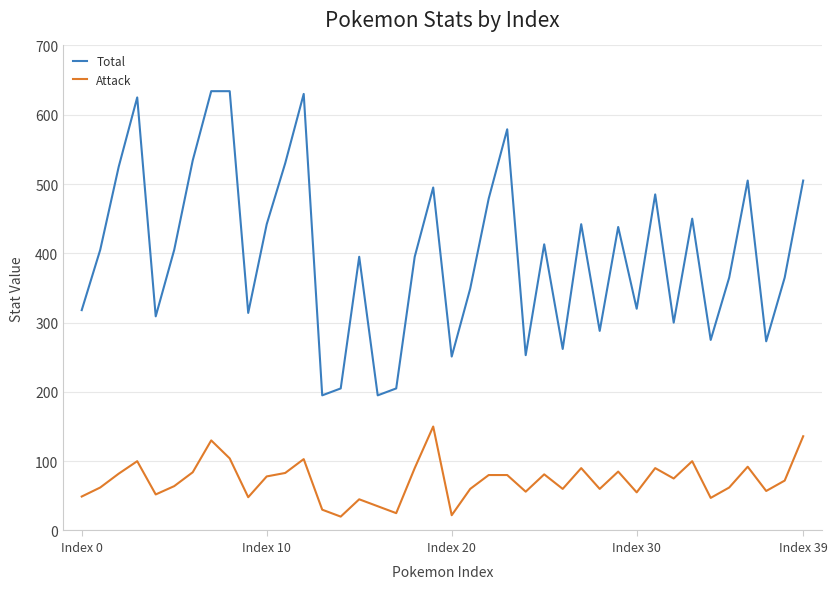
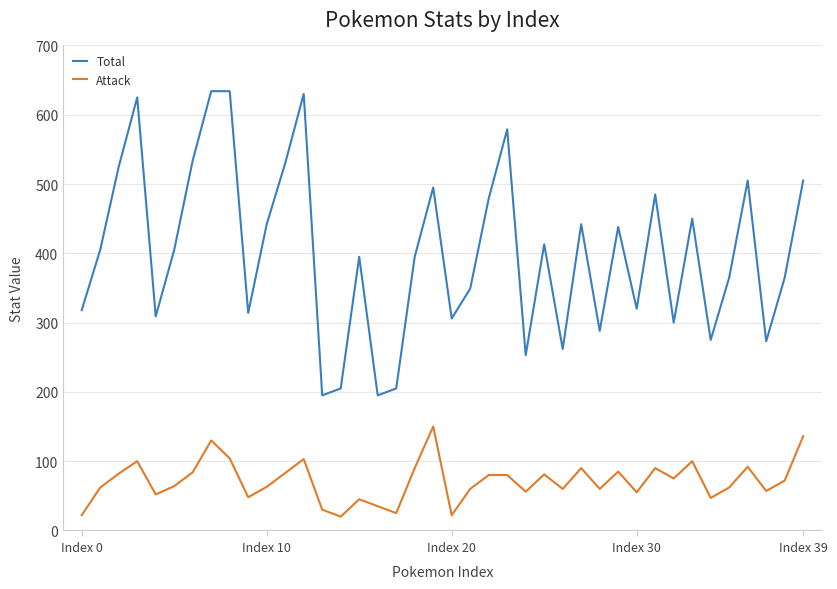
Attack, Index 0: 50 -> 20
Attack, Index 10: 80 -> 60
Total, Index 20: 250 -> 310
